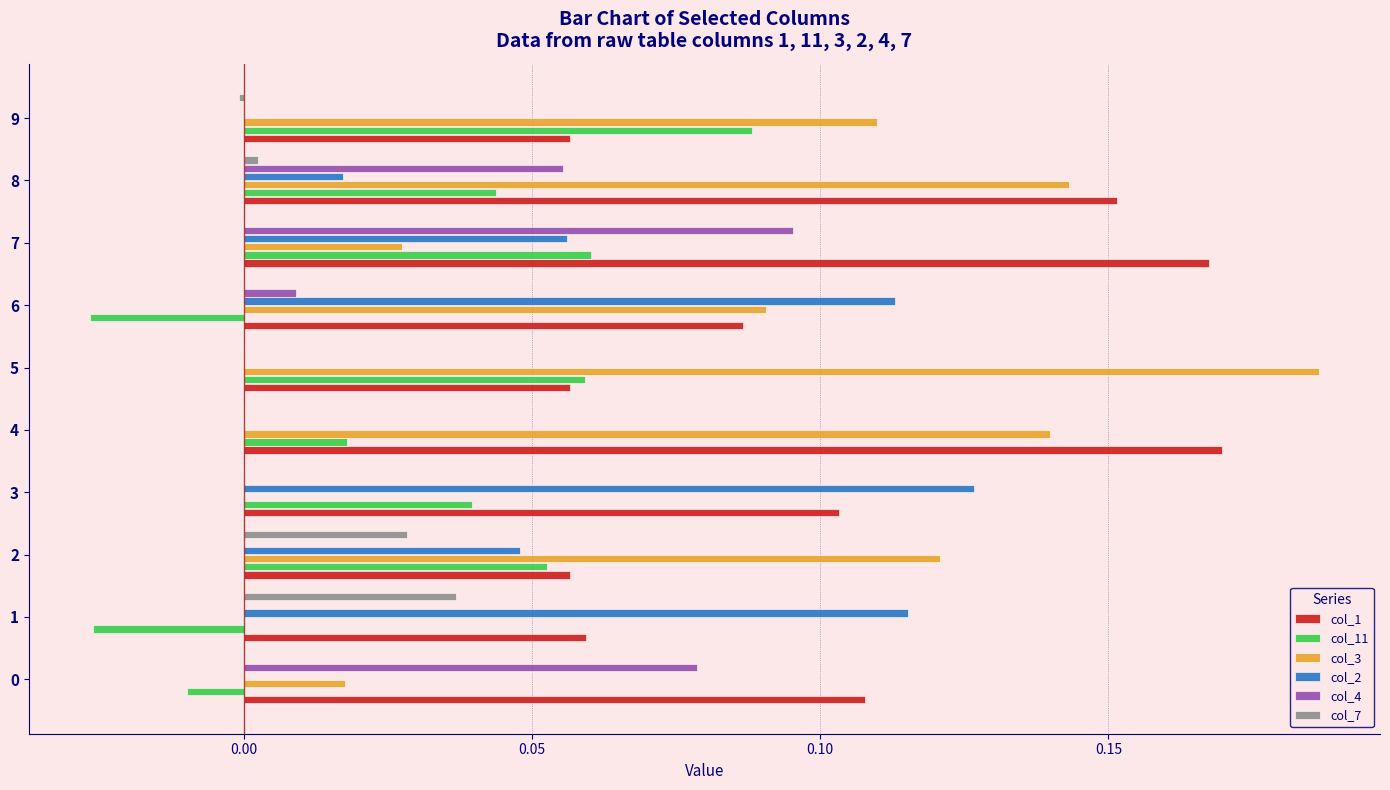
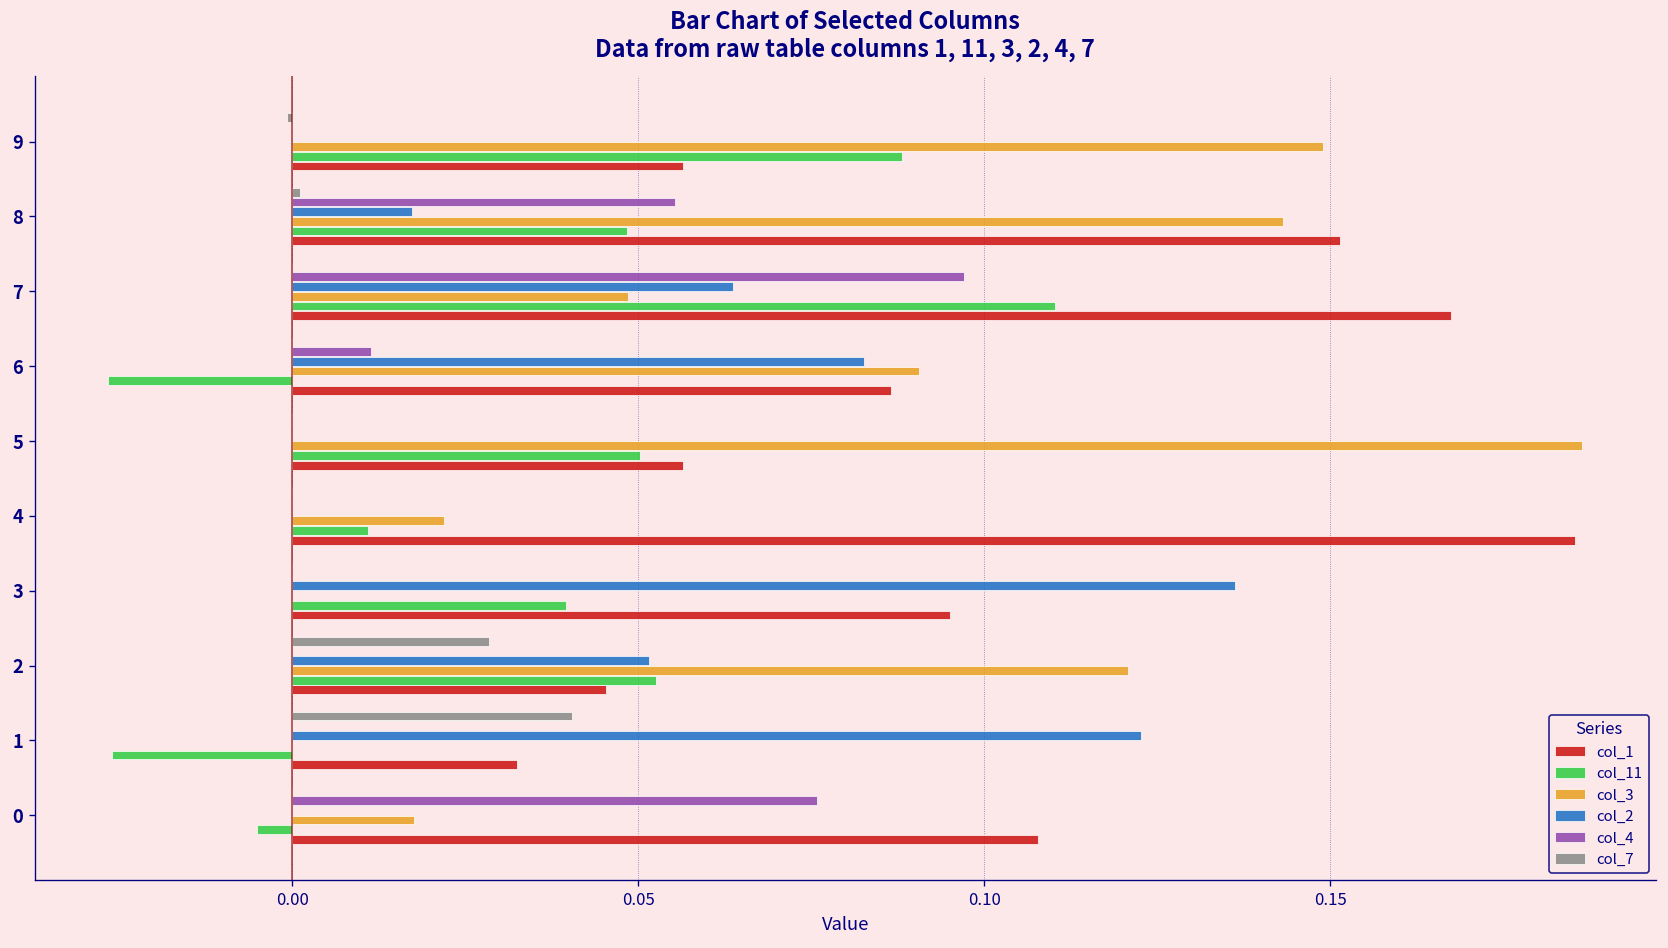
col_3, 9: 0.110 -> 0.149
col_7, 8: 0.003 -> 0.001
col_11, 8: 0.044 -> 0.048
col_4, 7: 0.095 -> 0.097
col_2, 7: 0.056 -> 0.064
col_3, 7: 0.028 -> 0.048
col_11, 7: 0.060 -> 0.110
col_4, 6: 0.009 -> 0.011
col_2, 6: 0.113 -> 0.083
col_11, 5: 0.059 -> 0.050
col_3, 4: 0.140 -> 0.022
col_11, 4: 0.018 -> 0.011
col_1, 4: 0.170 -> 0.185
col_2, 3: 0.127 -> 0.136
col_1, 3: 0.103 -> 0.095
col_2, 2: 0.048 -> 0.052
col_1, 2: 0.057 -> 0.045
col_7, 1: 0.037 -> 0.040
col_2, 1: 0.115 -> 0.123
col_1, 1: 0.059 -> 0.033
col_4, 0: 0.079 -> 0.076
col_11, 0: -0.010 -> -0.005
